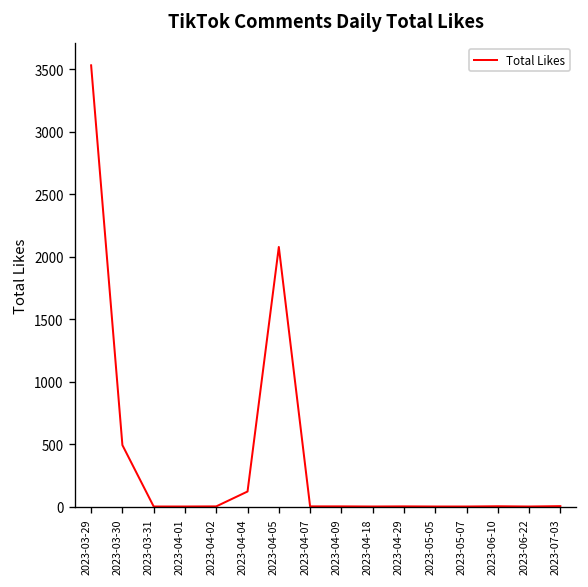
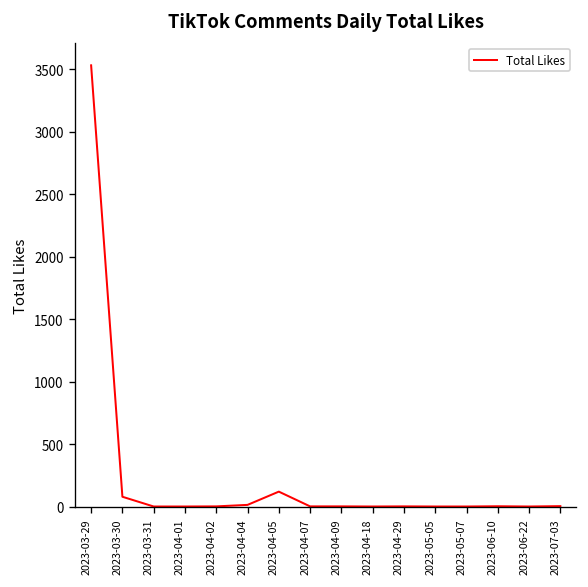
2023-03-30: 490 -> 80
2023-04-04: 120 -> 10
2023-04-05: 2080 -> 120
